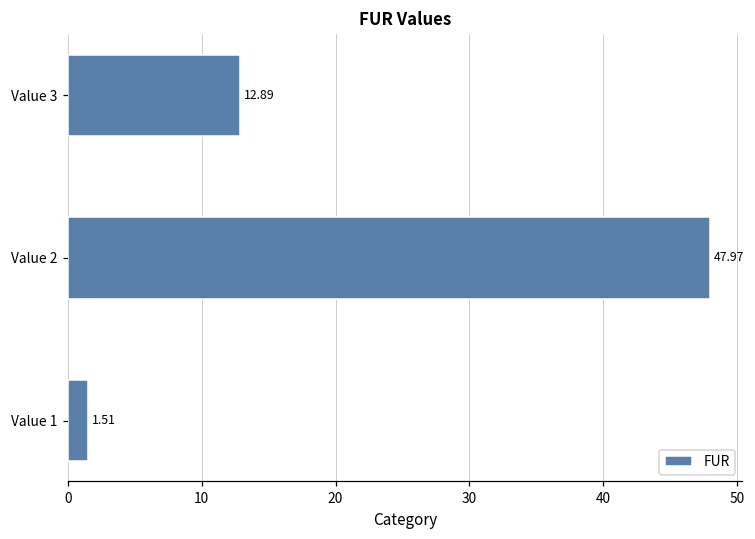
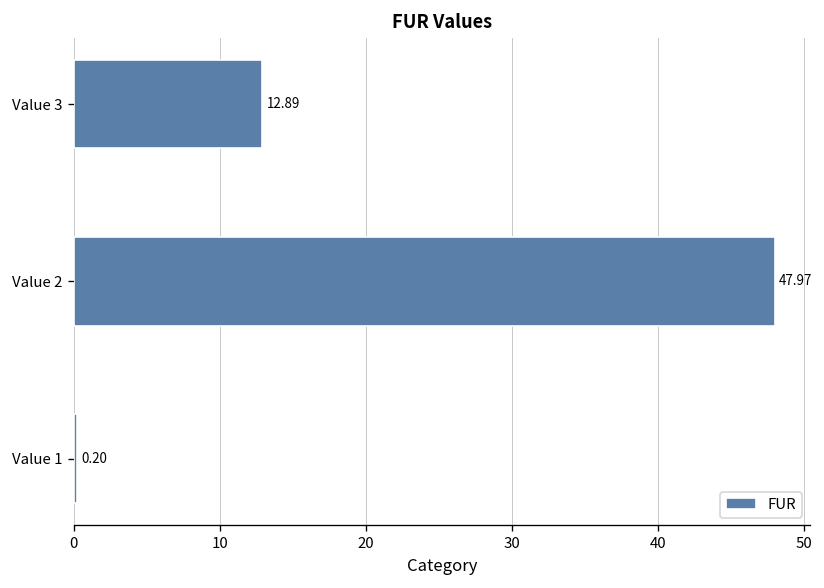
Value 1: 1.51 -> 0.20
